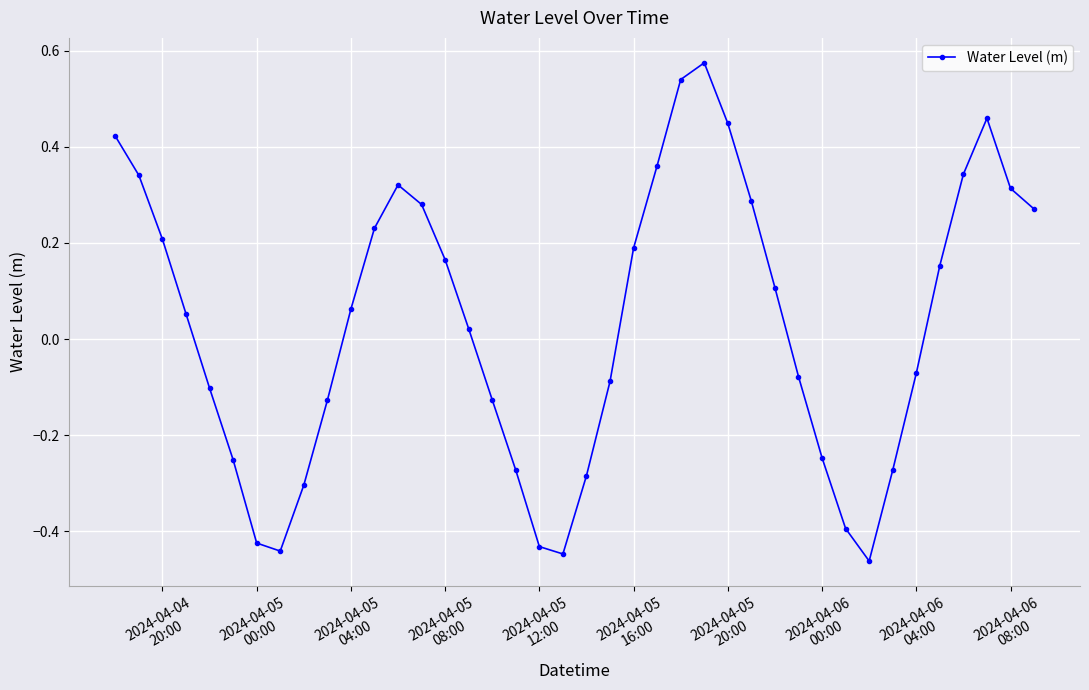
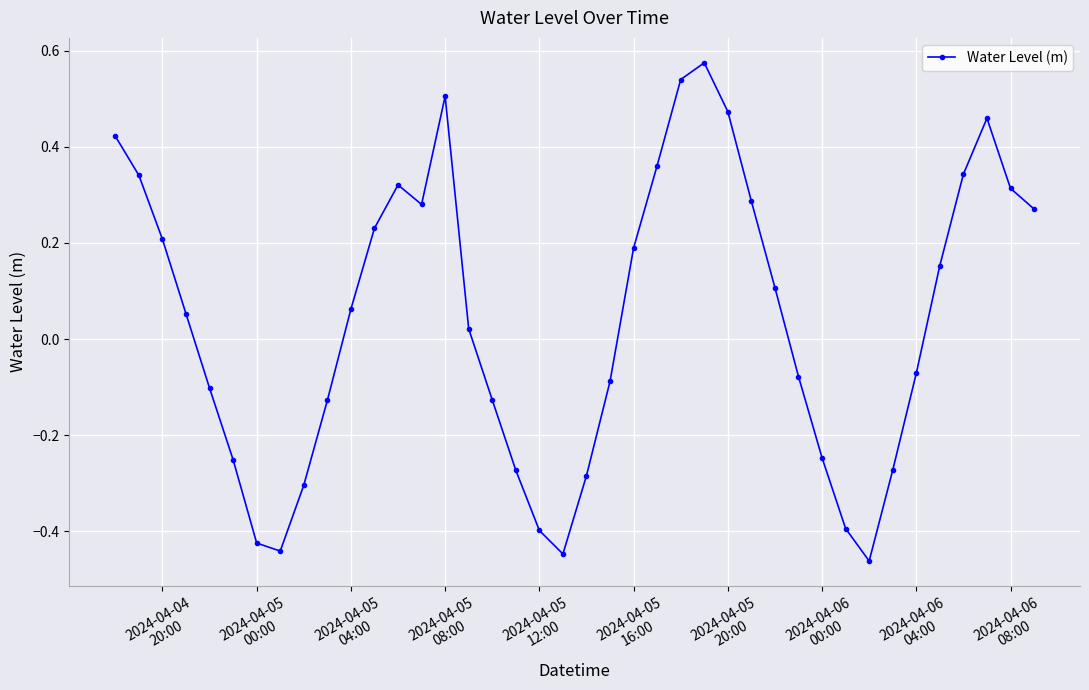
2024-04-05 08:00: 0.16 -> 0.51
2024-04-05 12:00: -0.43 -> -0.40
2024-04-05 20:00: 0.45 -> 0.47
